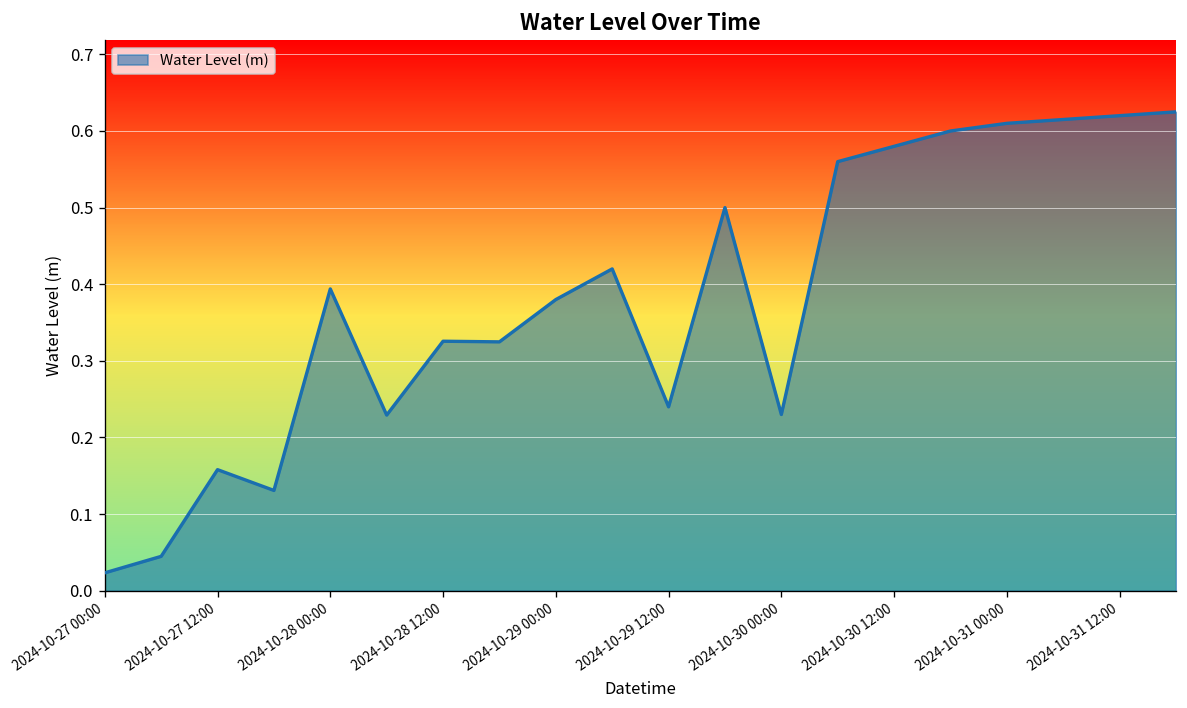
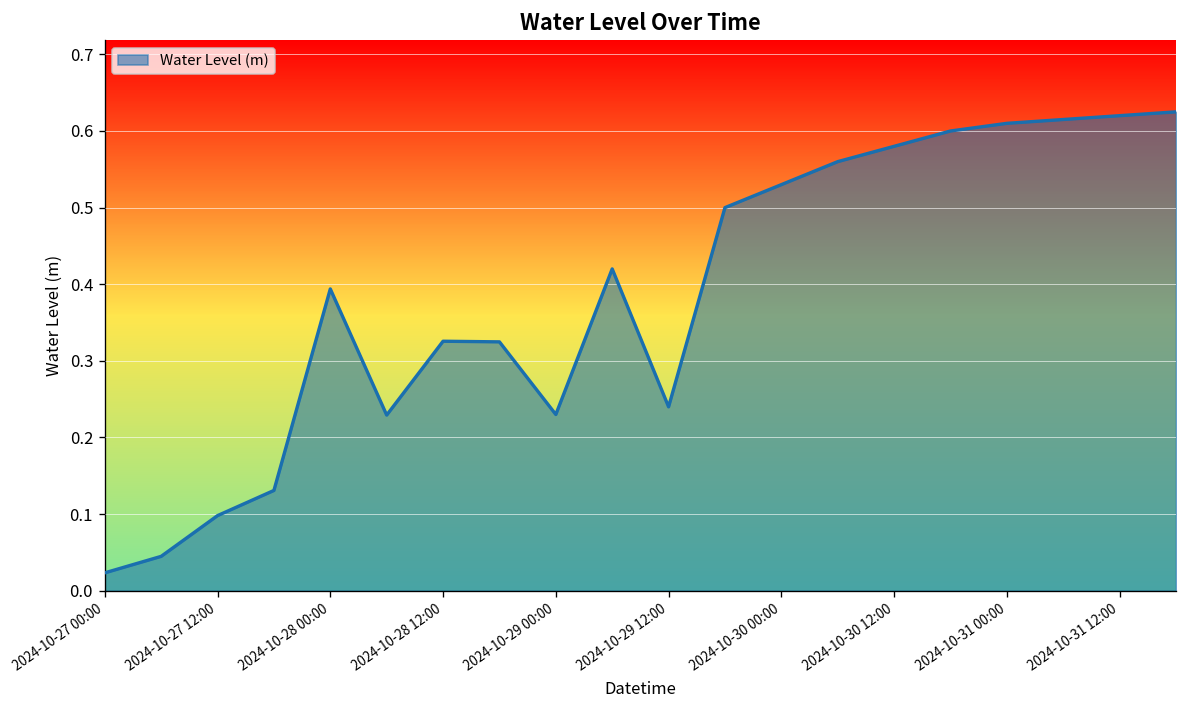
2024-10-27 12:00: 0.16 -> 0.10
2024-10-29 00:00: 0.38 -> 0.23
2024-10-30 00:00: 0.23 -> 0.53
